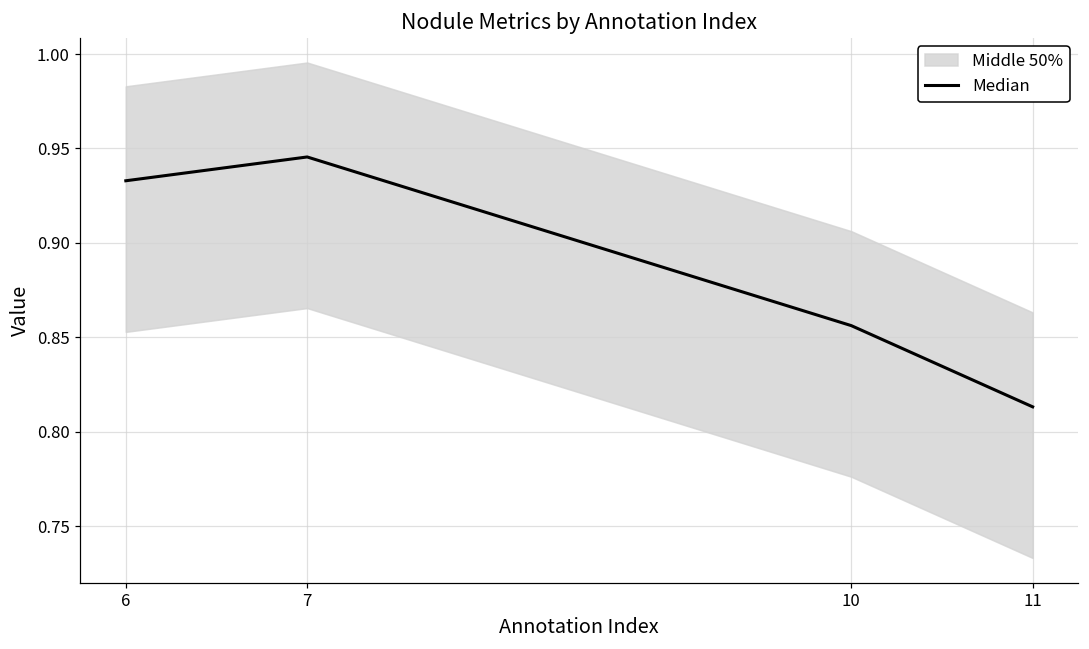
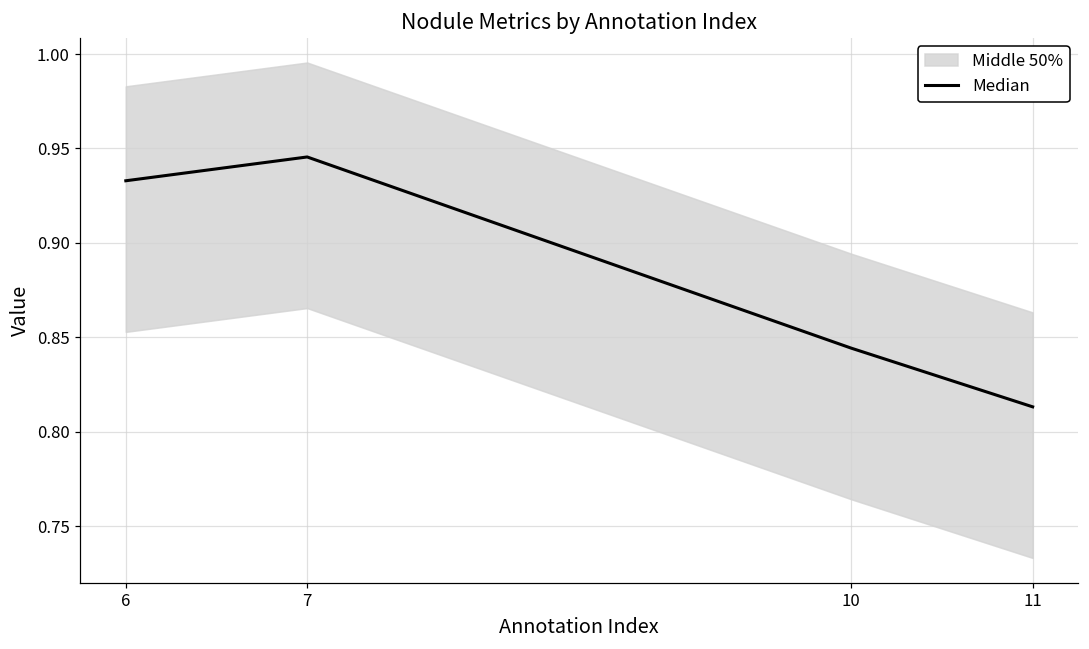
Median, 10: 0.856 -> 0.844
